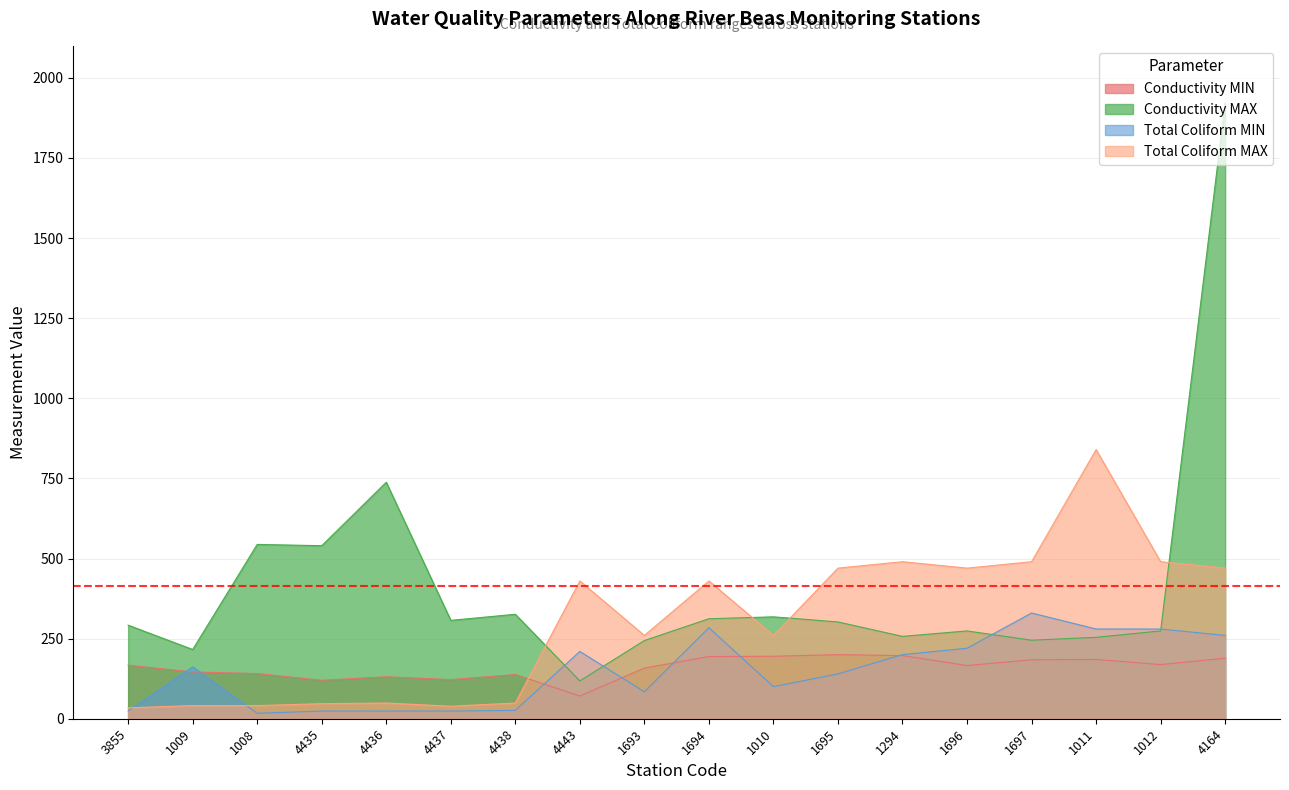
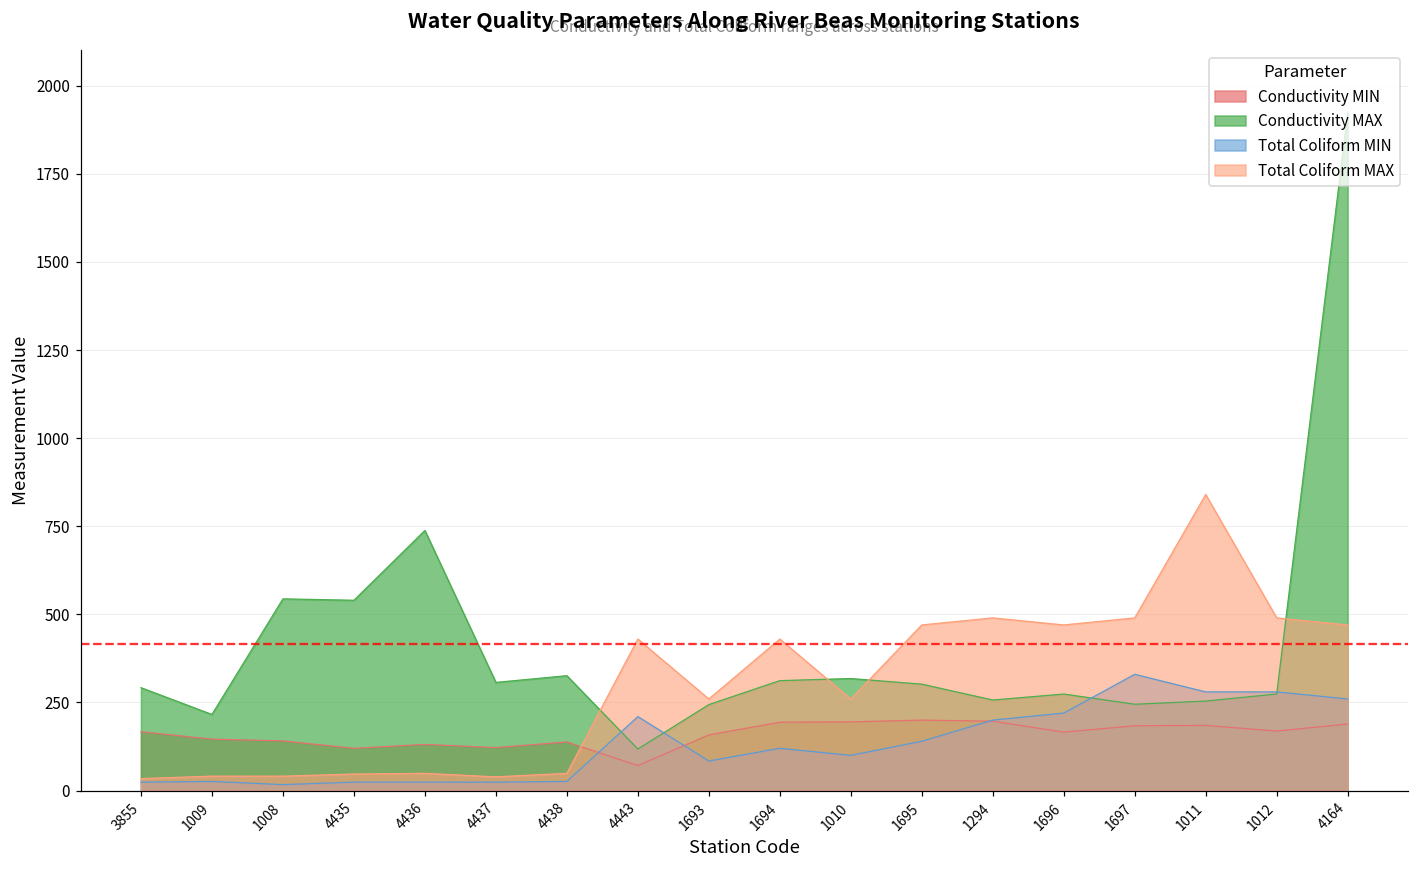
Total Coliform MIN, 1009: 160 -> 30
Total Coliform MIN, 1694: 280 -> 120
